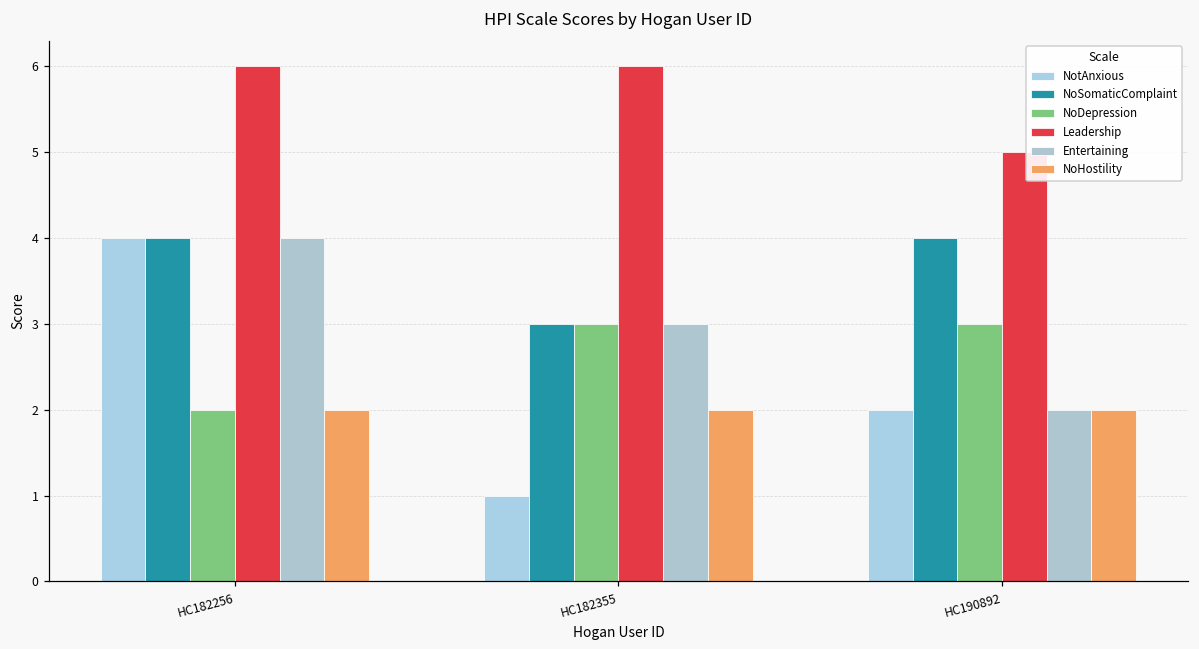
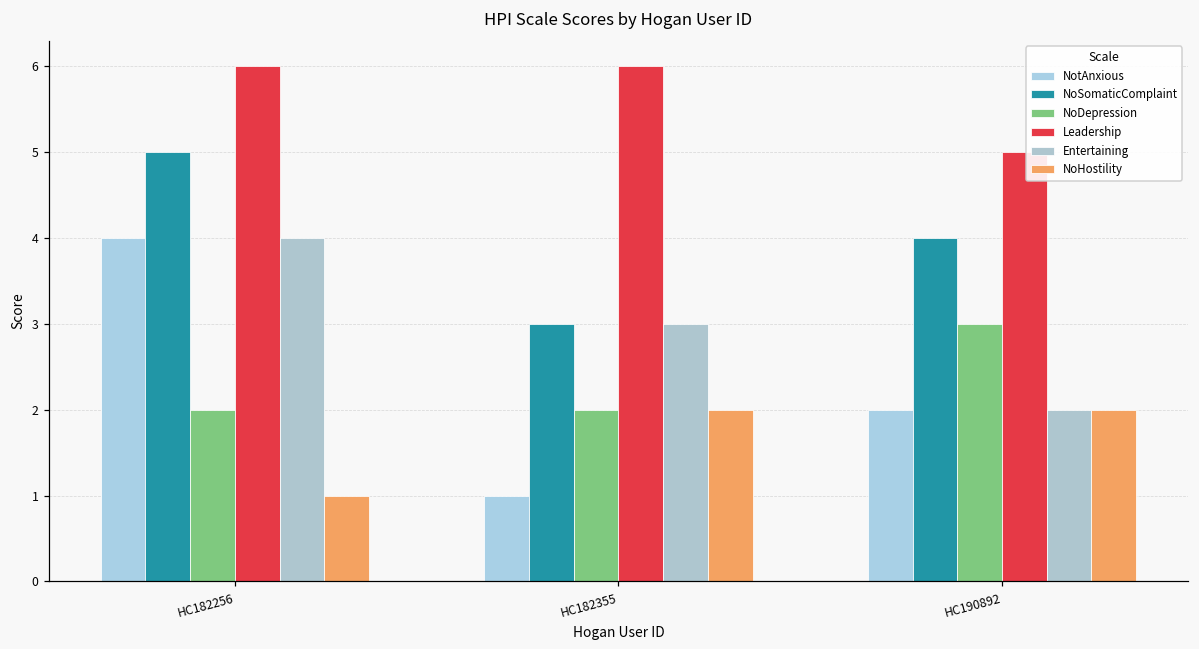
NoSomaticComplaint, HC182256: 4 -> 5
NoHostility, HC182256: 2 -> 1
NoDepression, HC182355: 3 -> 2
